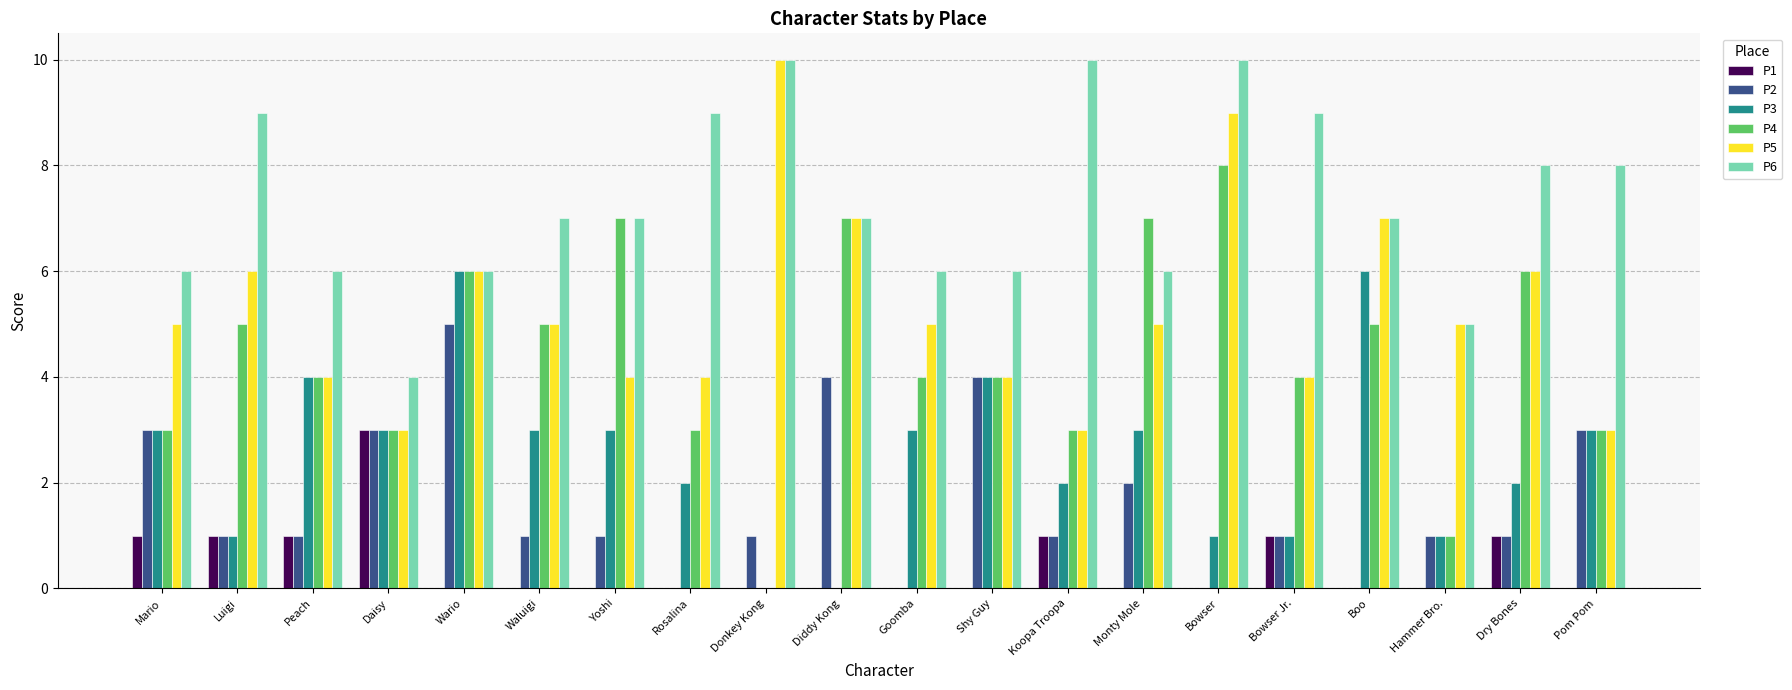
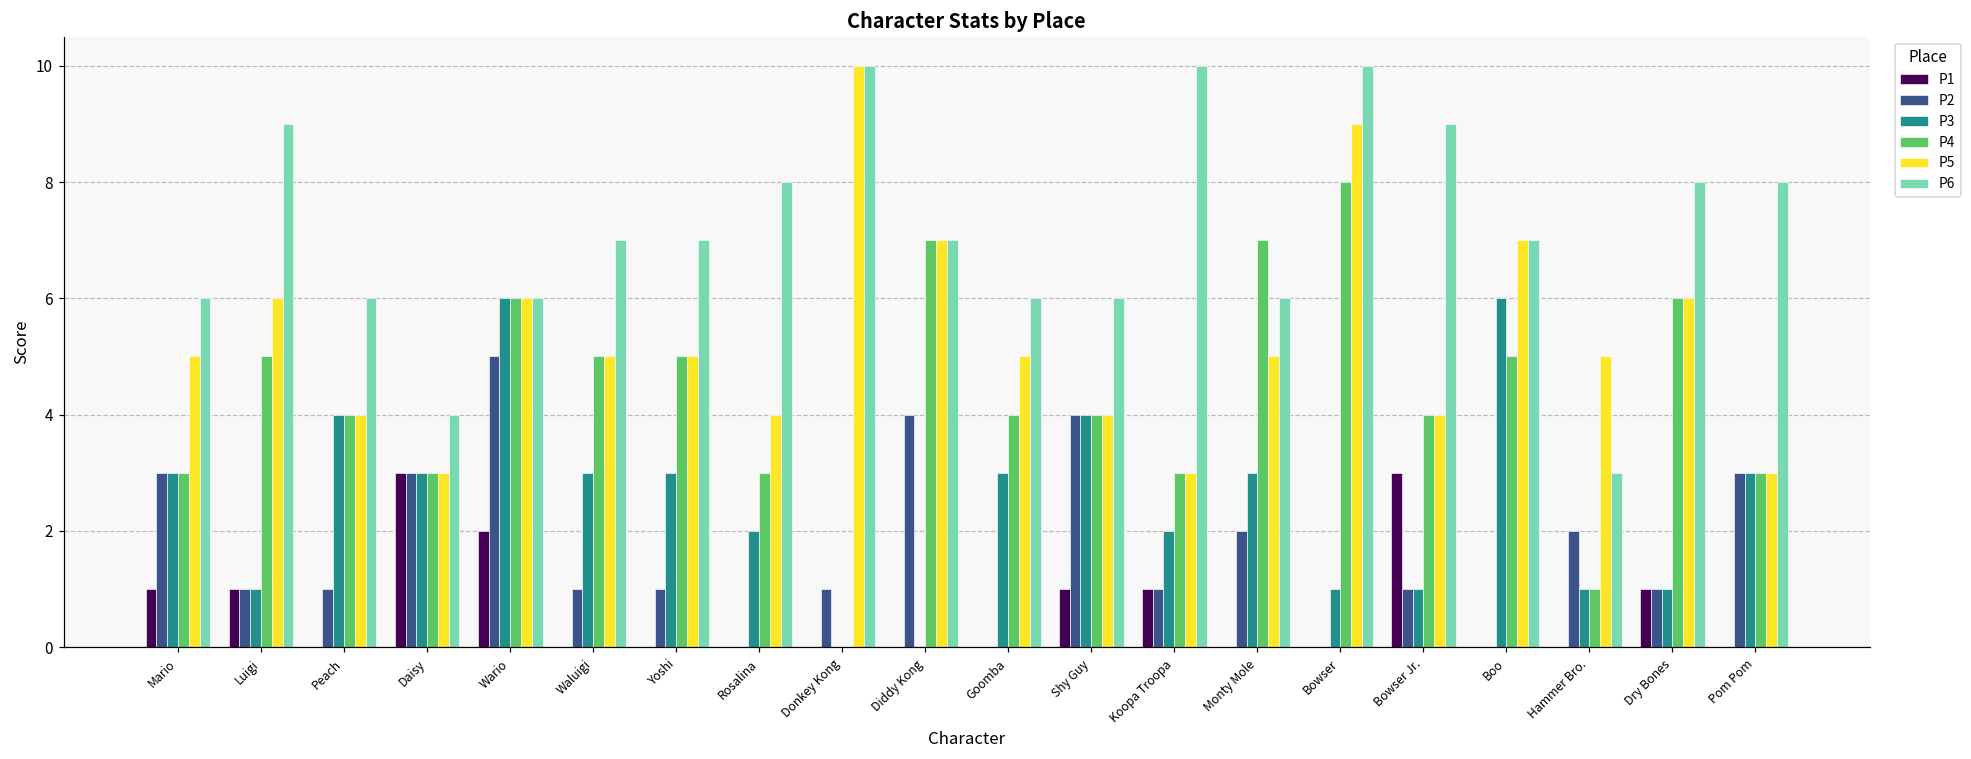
P1, Peach: 1 -> 0
P1, Wario: 0 -> 2
P4, Yoshi: 7 -> 5
P5, Yoshi: 4 -> 5
P6, Rosalina: 9 -> 8
P1, Shy Guy: 0 -> 1
P1, Bowser Jr.: 1 -> 3
P2, Hammer Bro.: 1 -> 2
P6, Hammer Bro.: 5 -> 3
P3, Dry Bones: 2 -> 1
